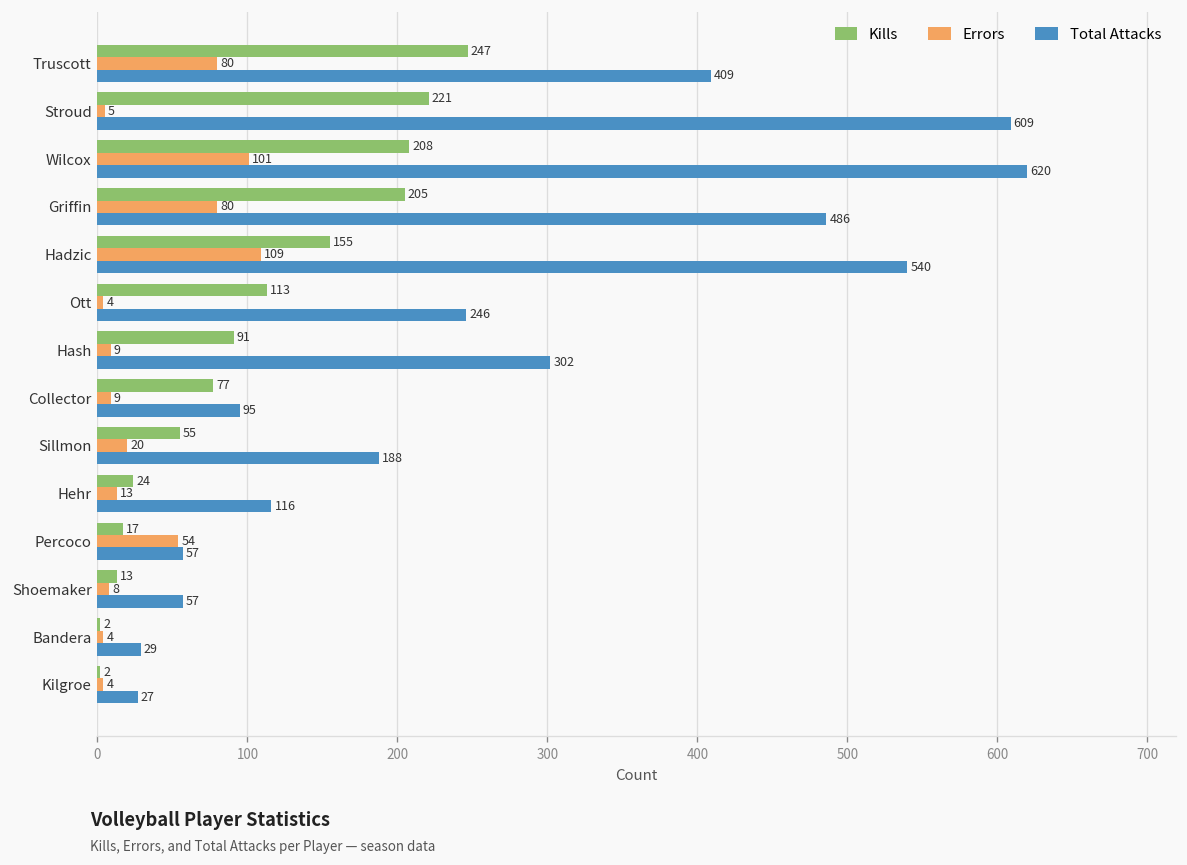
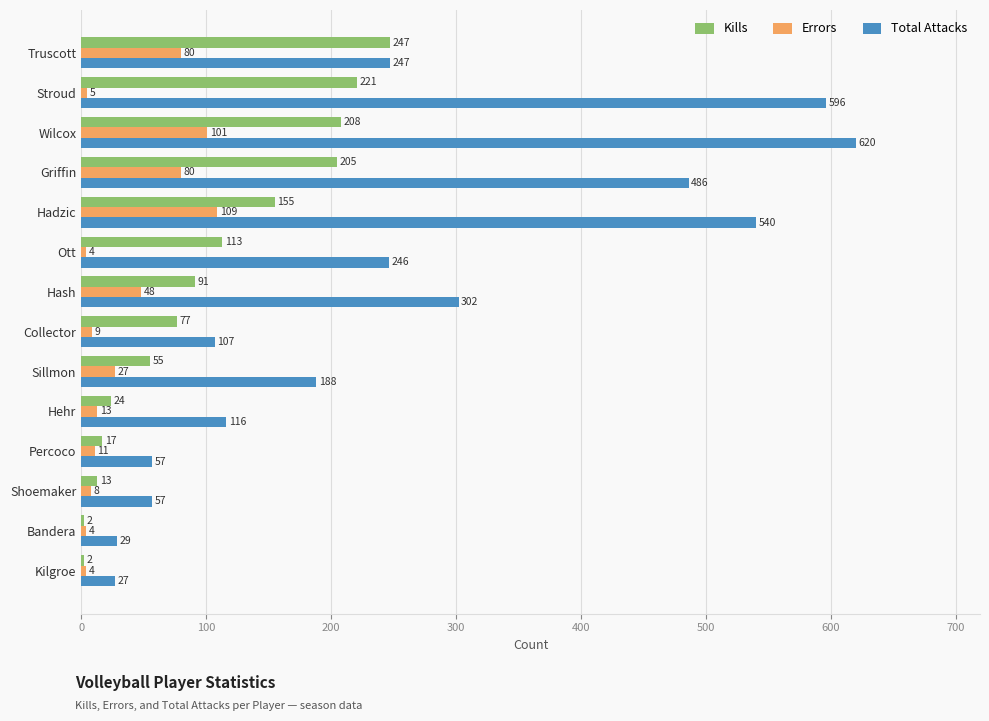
Total Attacks, Truscott: 409 -> 247
Total Attacks, Stroud: 609 -> 596
Errors, Hash: 9 -> 48
Total Attacks, Collector: 95 -> 107
Errors, Sillmon: 20 -> 27
Errors, Percoco: 54 -> 11
